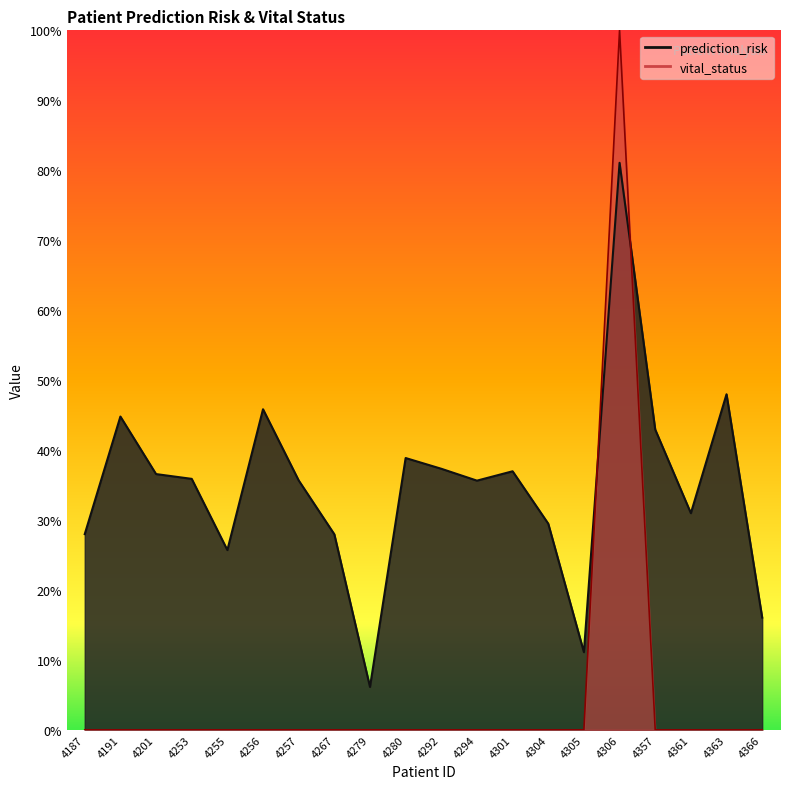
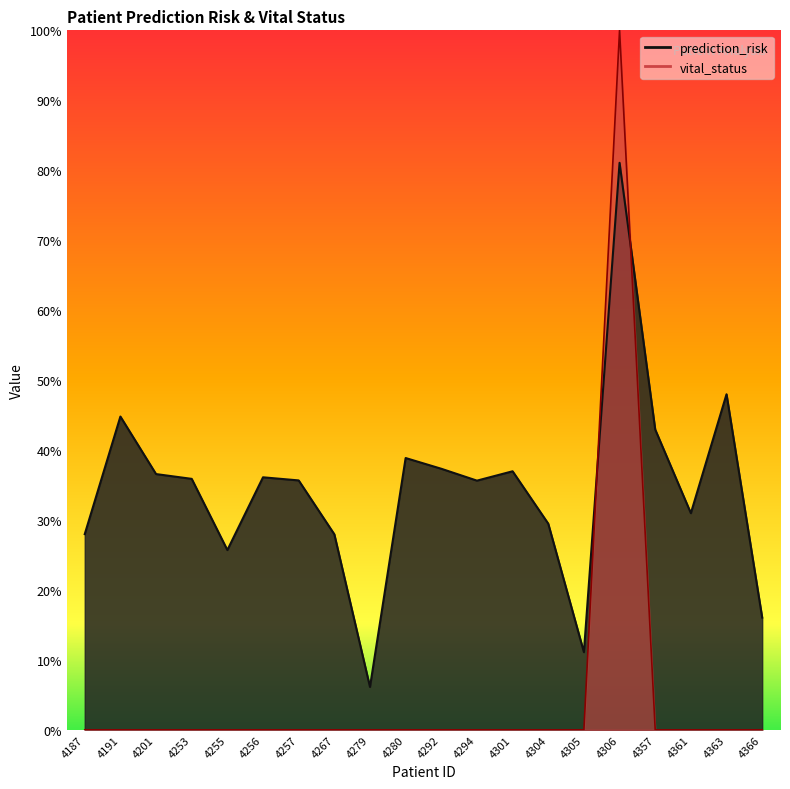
prediction_risk, 4256: 46% -> 36%
